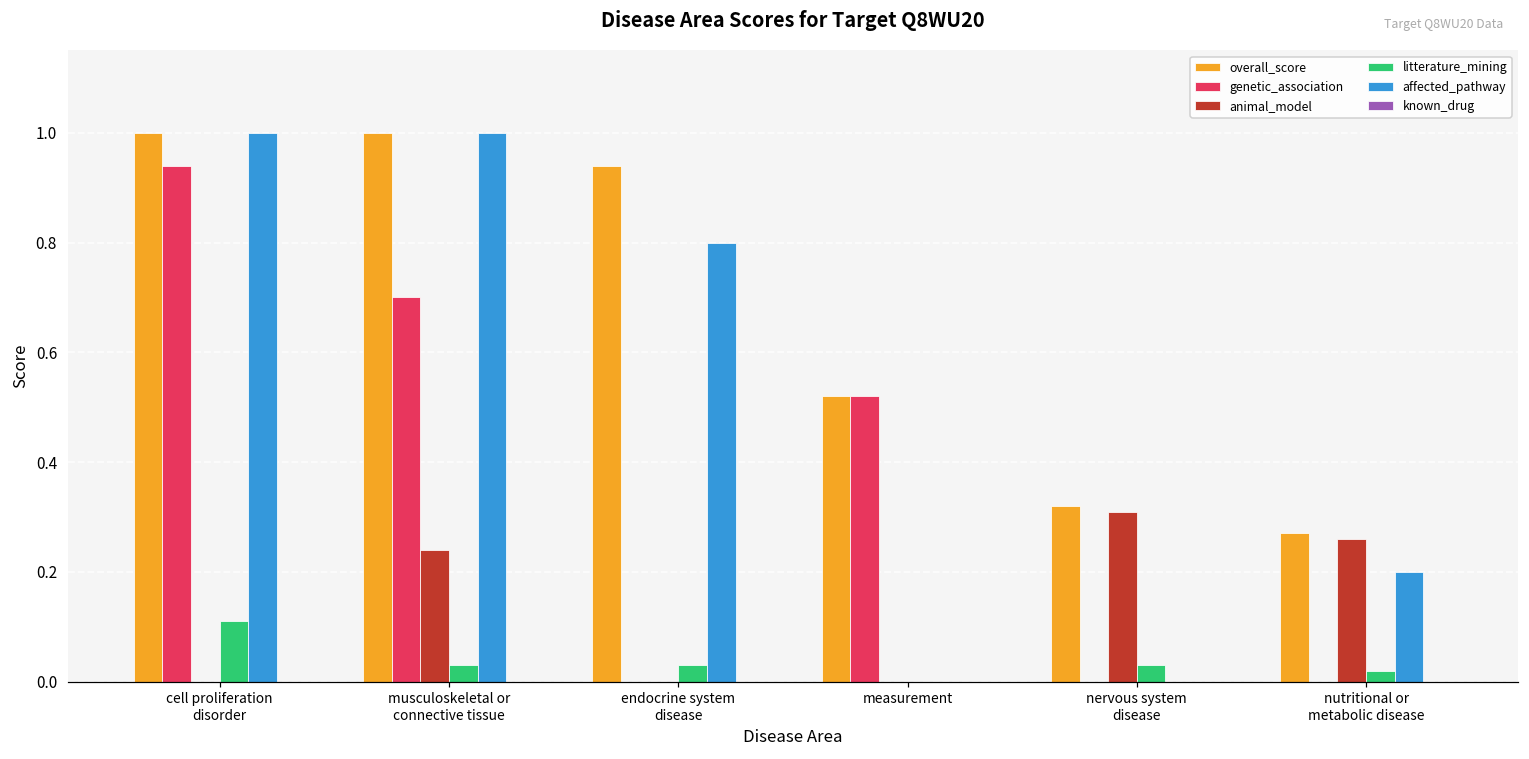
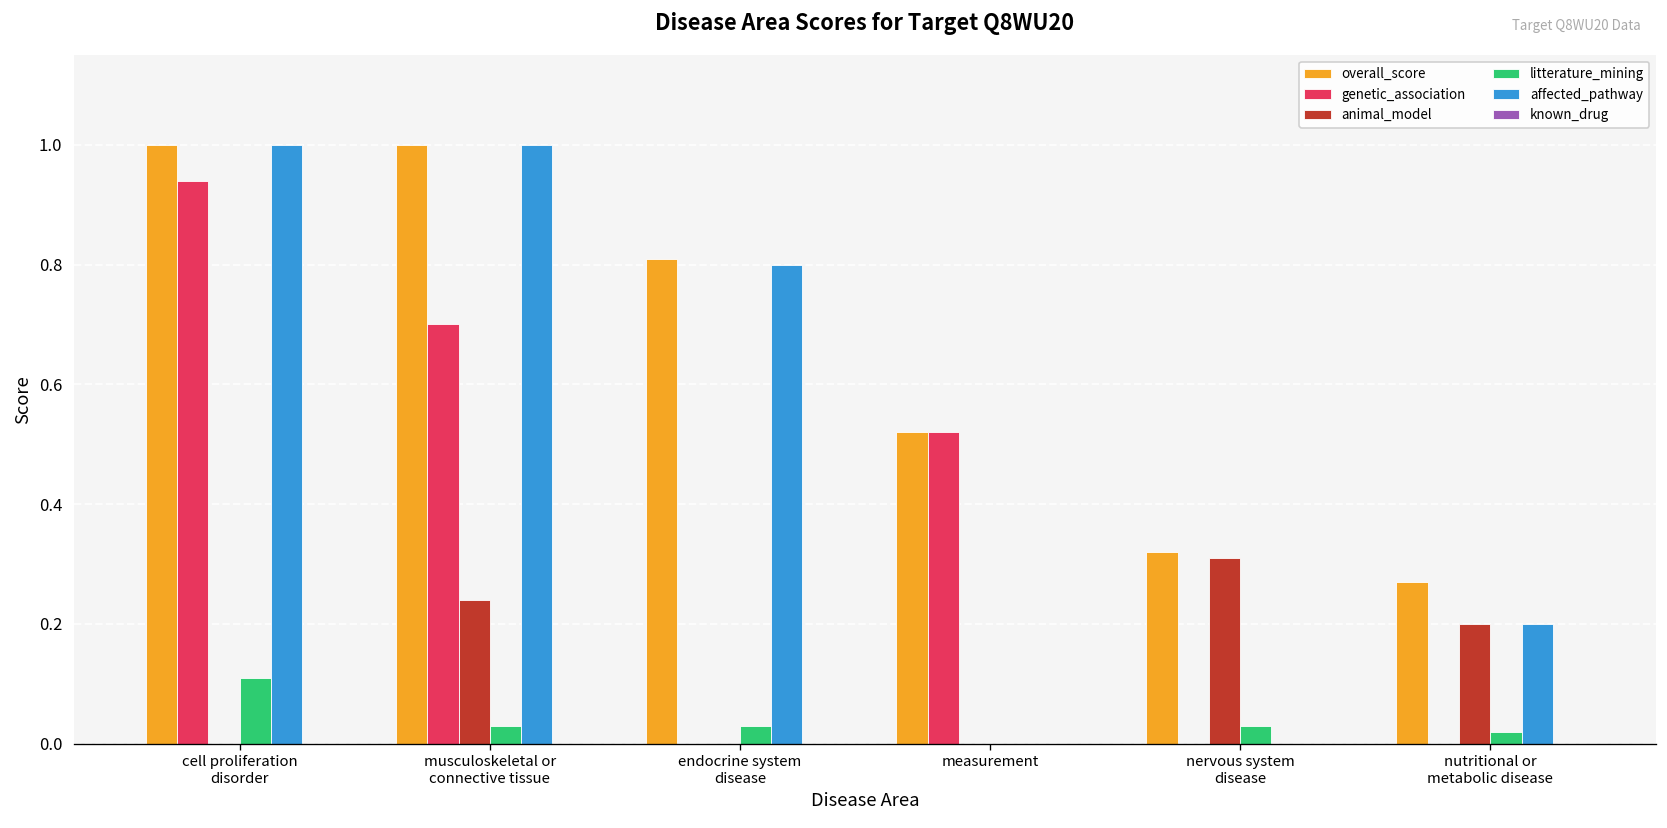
overall_score, endocrine system disease: 0.94 -> 0.81
animal_model, nutritional or metabolic disease: 0.26 -> 0.20
